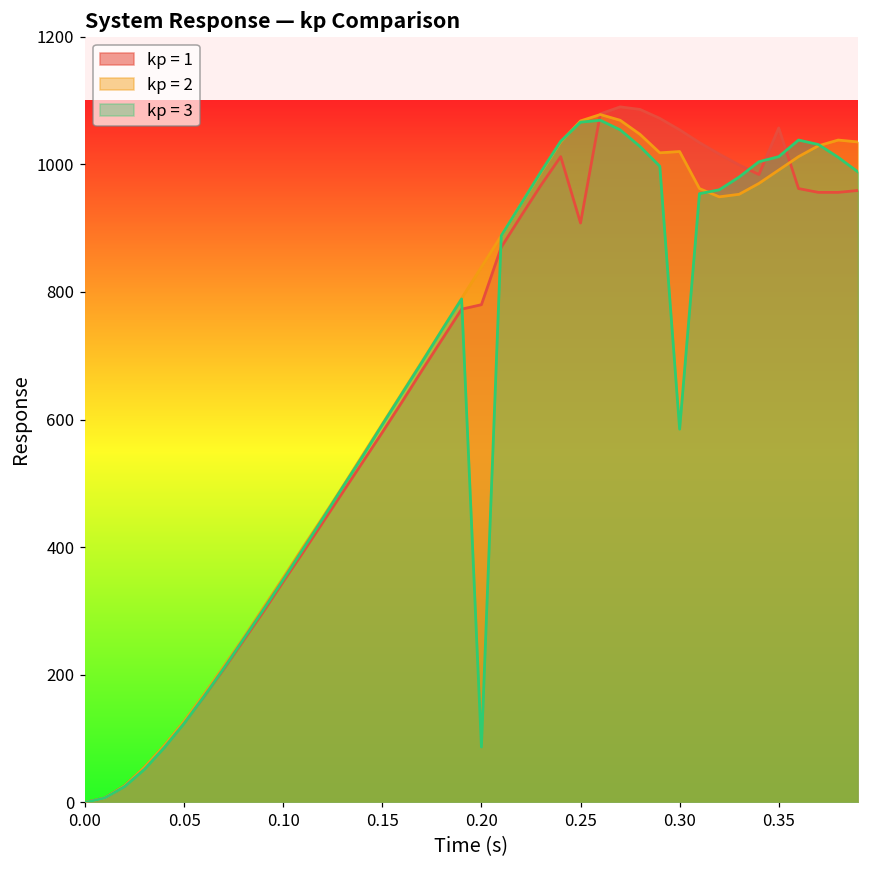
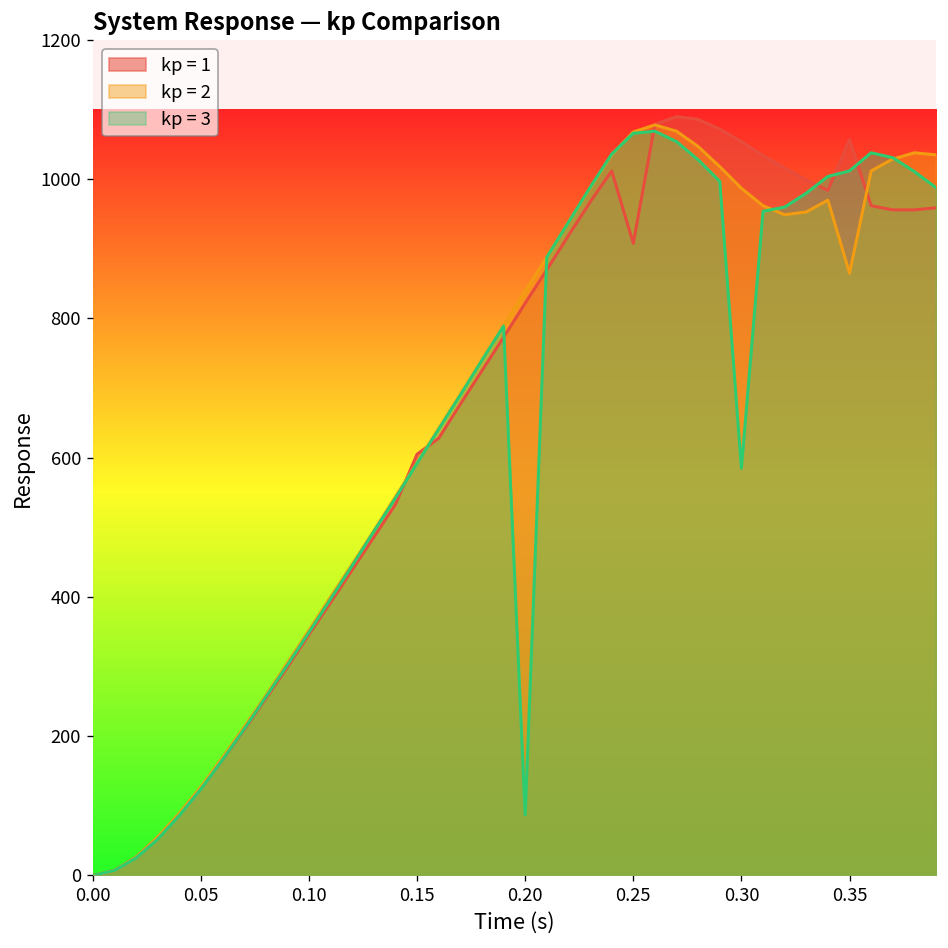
kp = 1, 0.15: 580 -> 610
kp = 1, 0.20: 780 -> 820
kp = 2, 0.30: 1020 -> 990
kp = 2, 0.35: 990 -> 870
